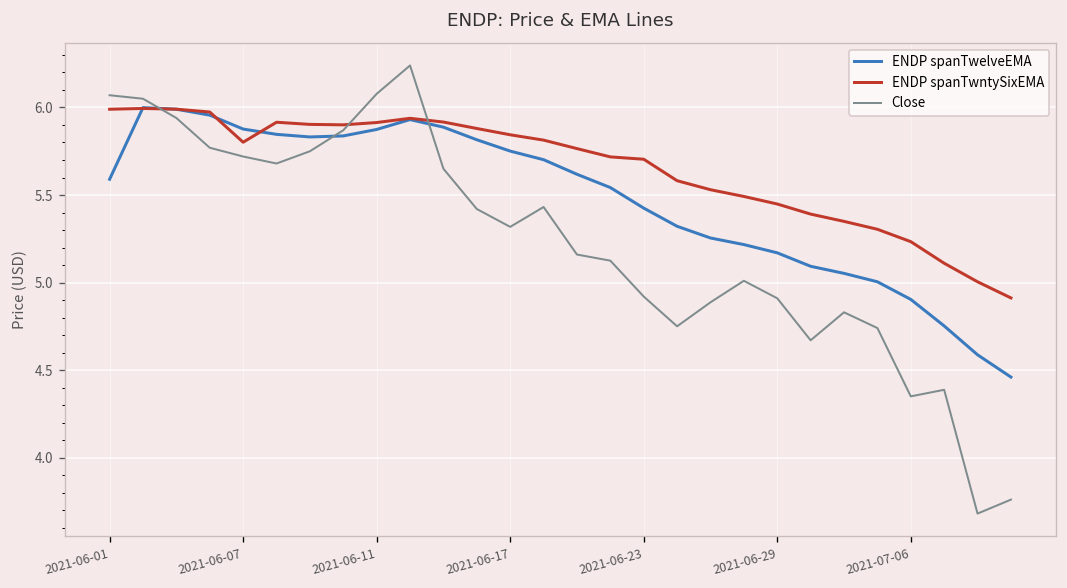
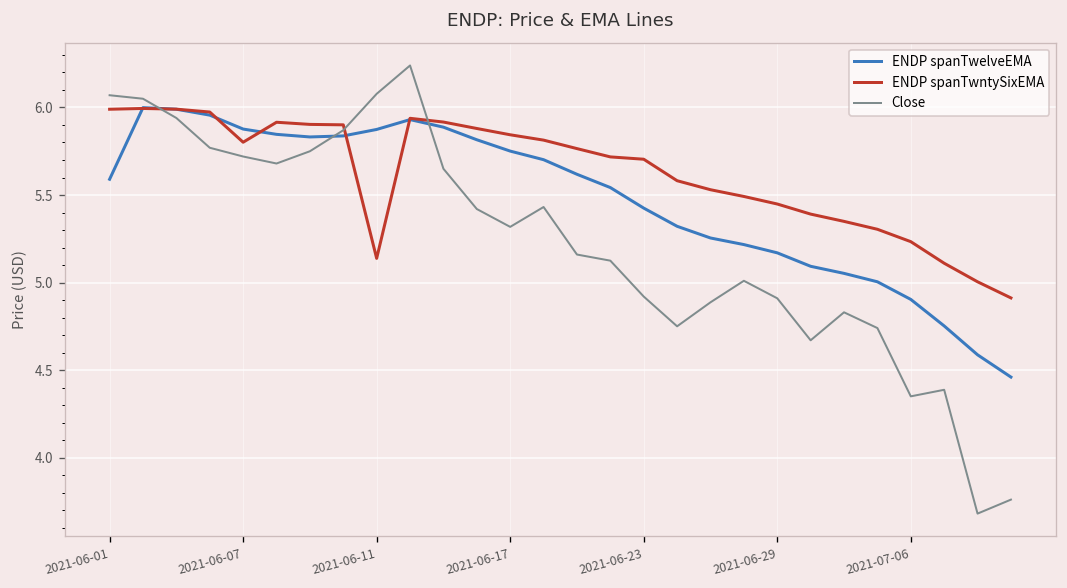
ENDP spanTwntySixEMA, 2021-06-11: 5.91 -> 5.14
